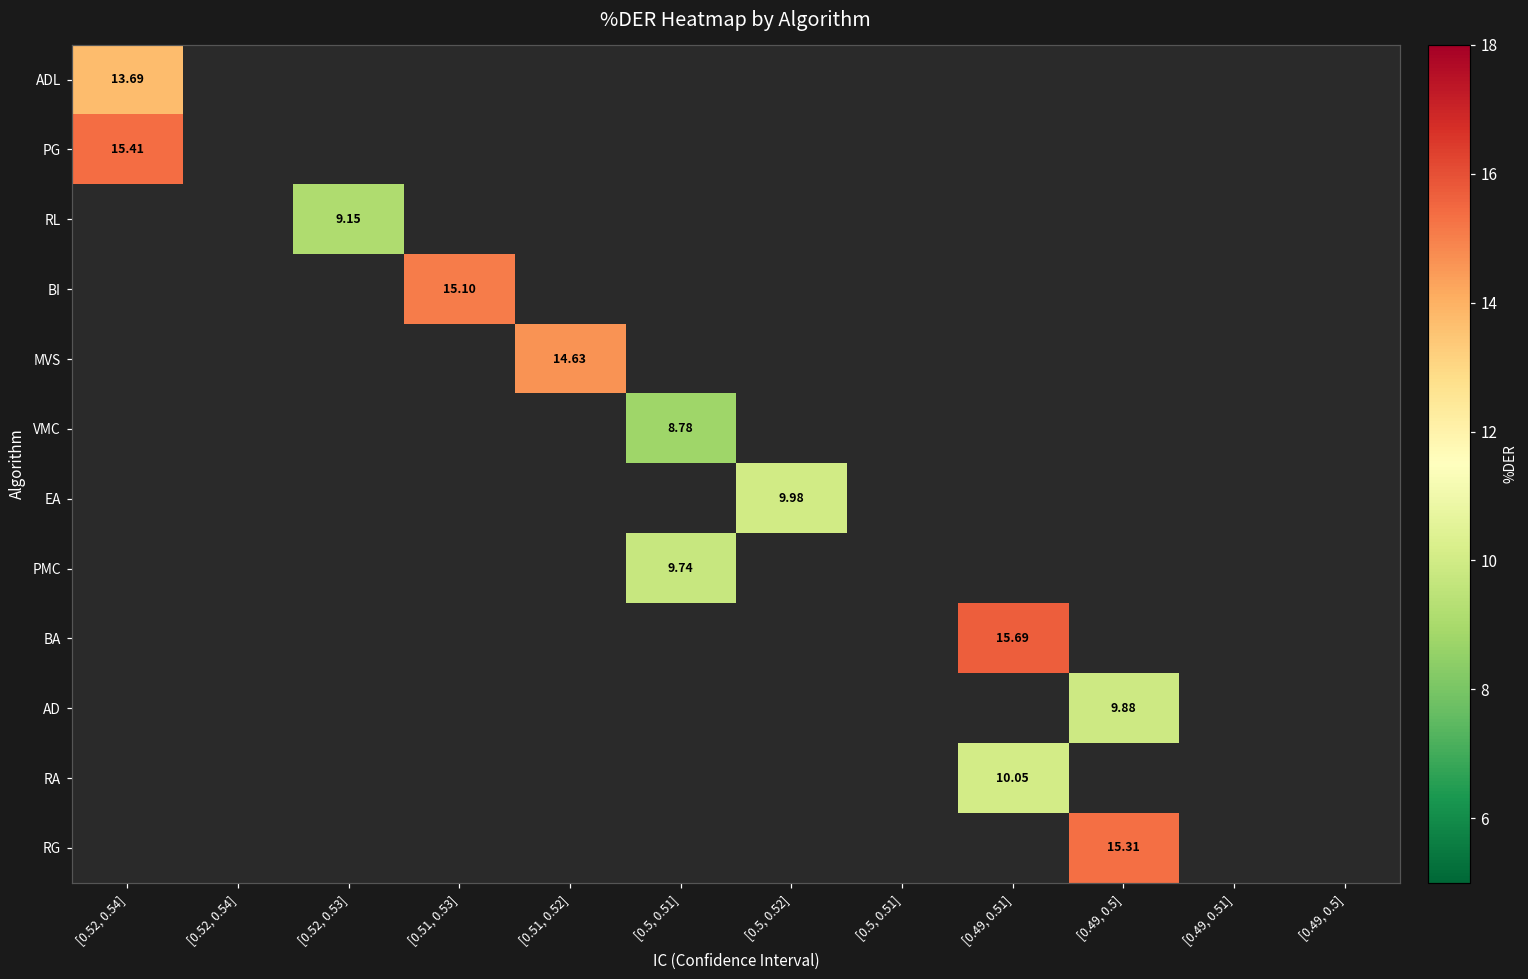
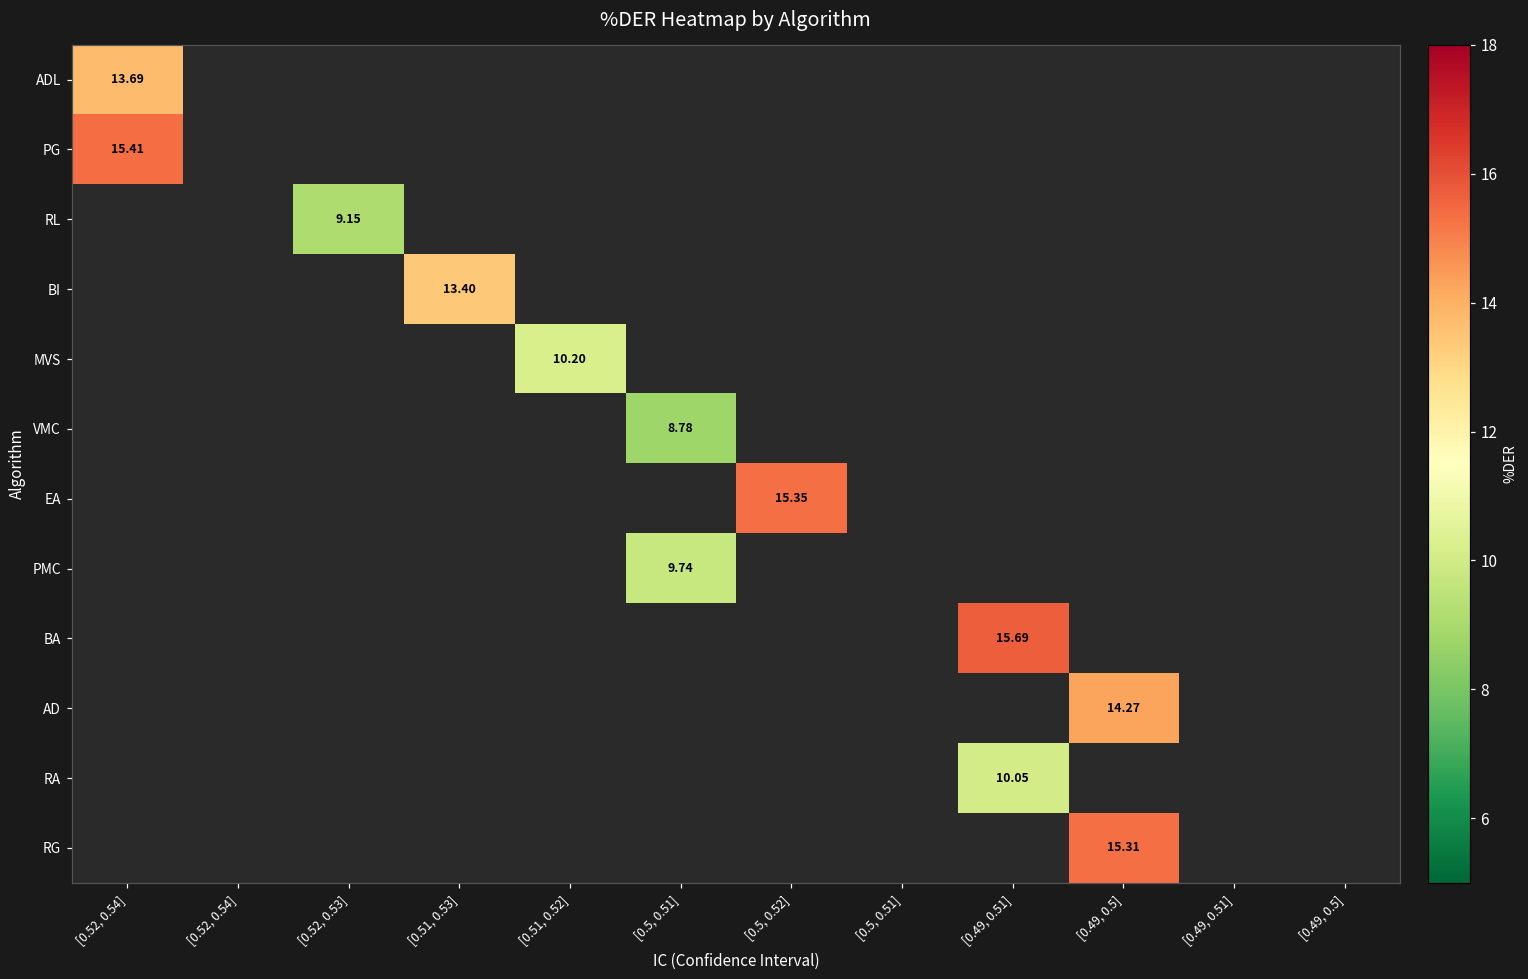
BI, [0.51, 0.53]: 15.10 -> 13.40
MVS, [0.51, 0.52]: 14.63 -> 10.20
EA, [0.5, 0.52]: 9.98 -> 15.35
AD, [0.49, 0.5]: 9.88 -> 14.27
